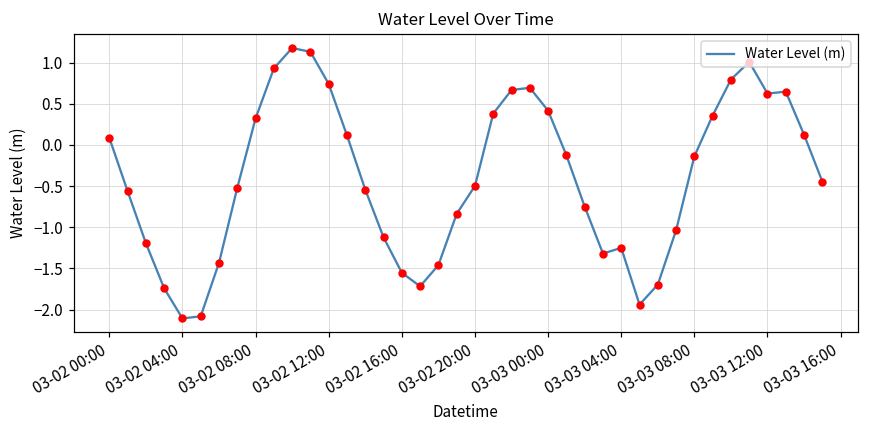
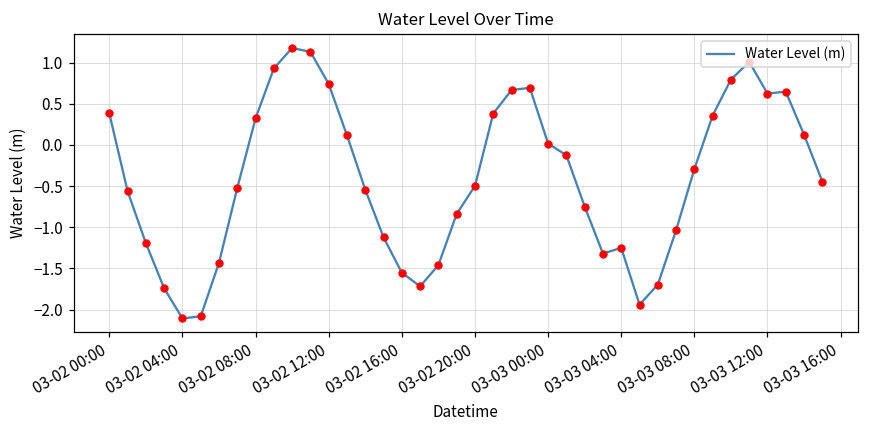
03-02 00:00: 0.1 -> 0.4
03-03 00:00: 0.4 -> 0.0
03-03 08:00: -0.1 -> -0.3
